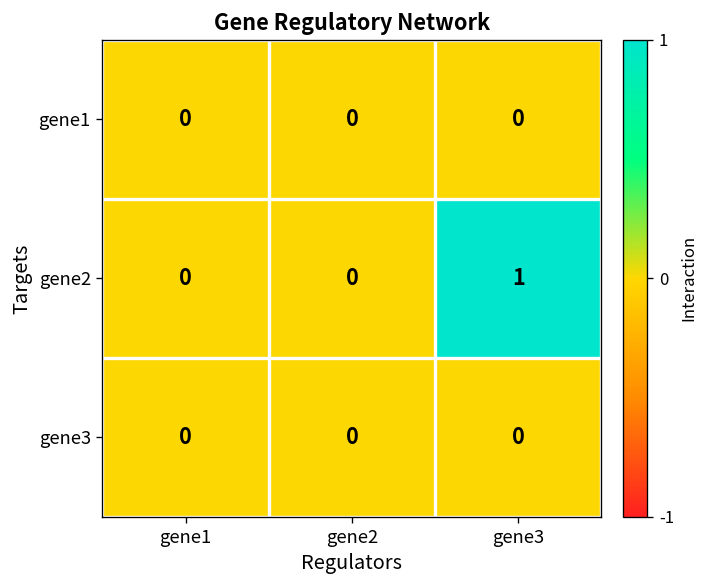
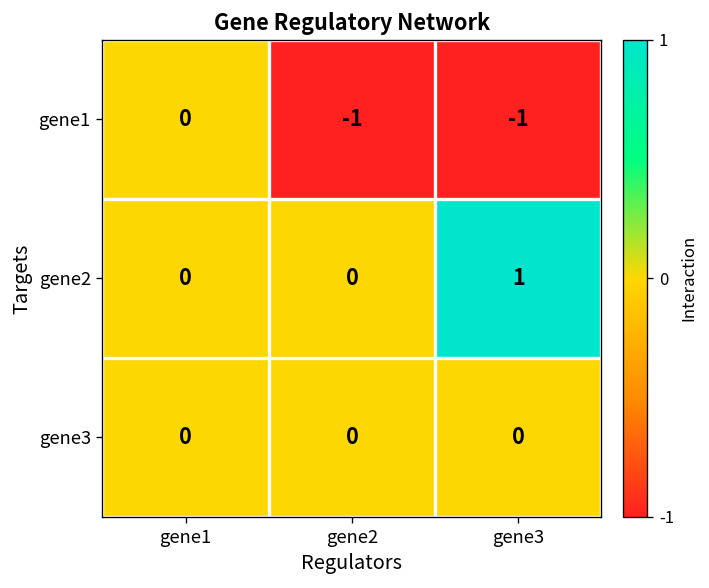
gene1, gene2: 0 -> -1
gene1, gene3: 0 -> -1
